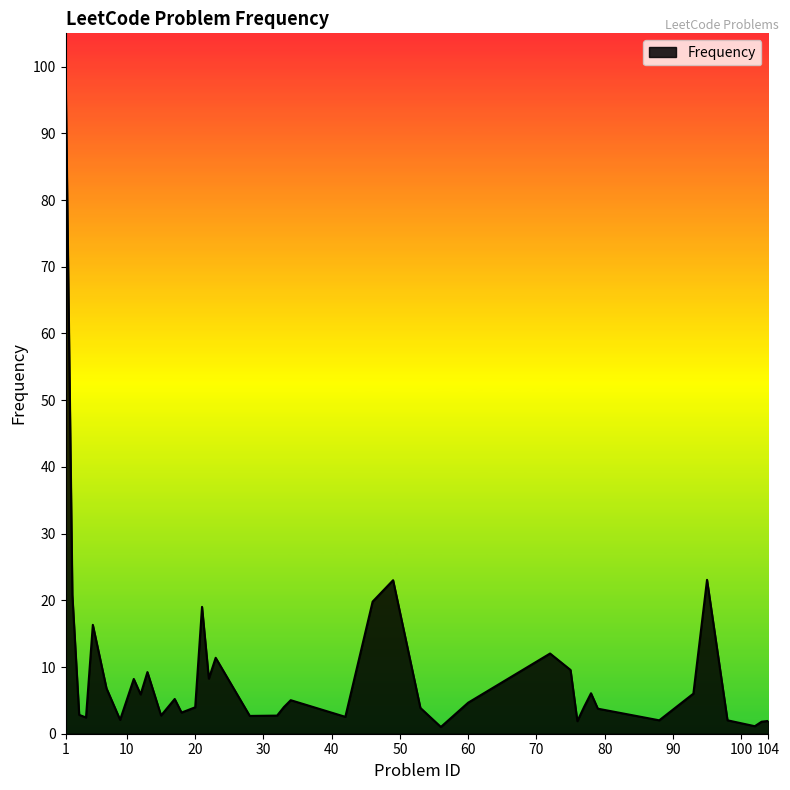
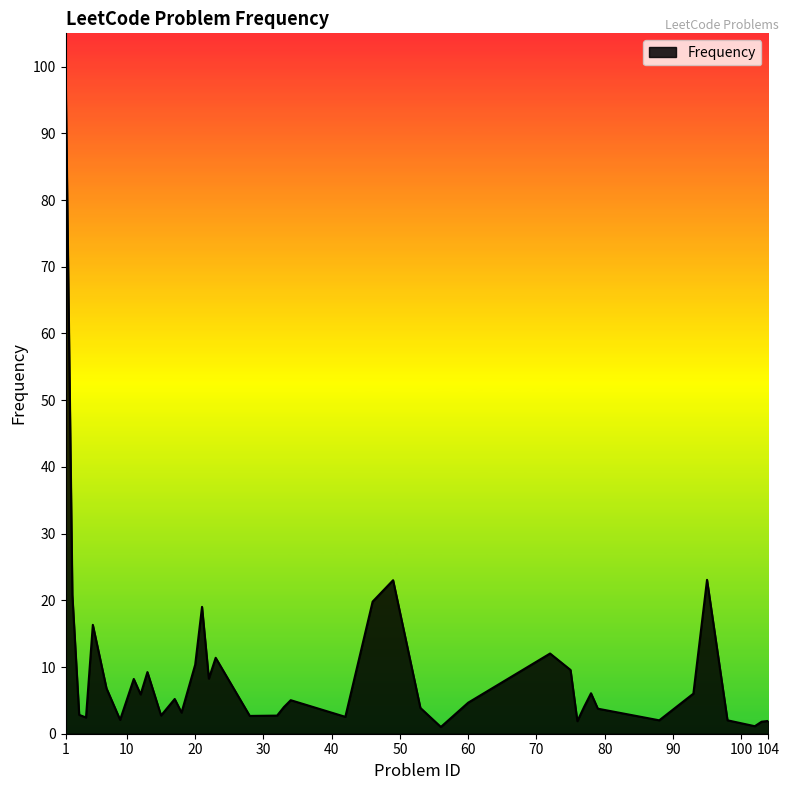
20: 4 -> 10
